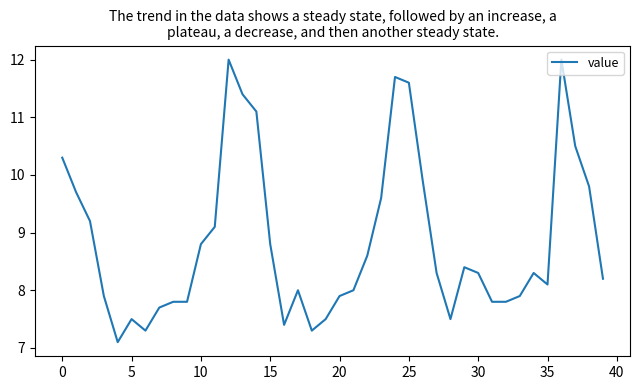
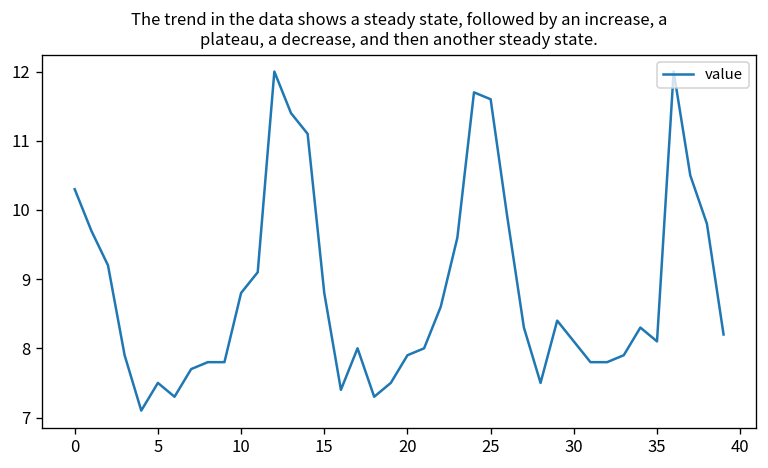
30: 8.3 -> 8.1
